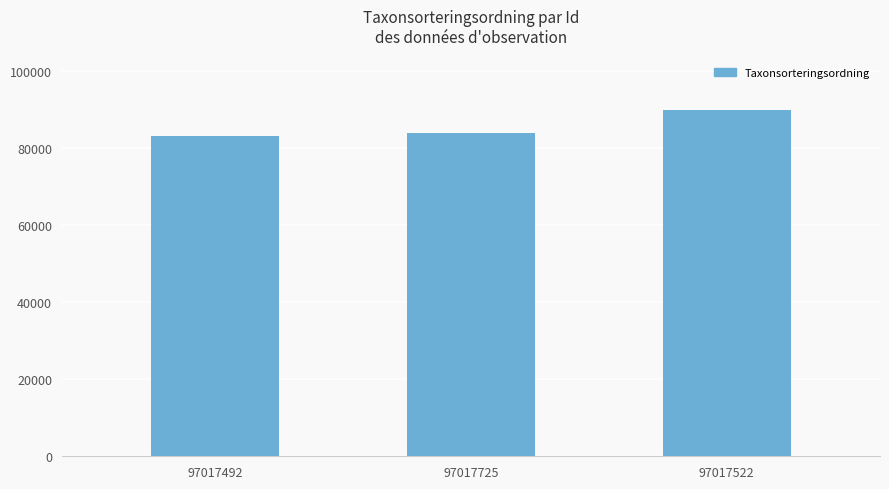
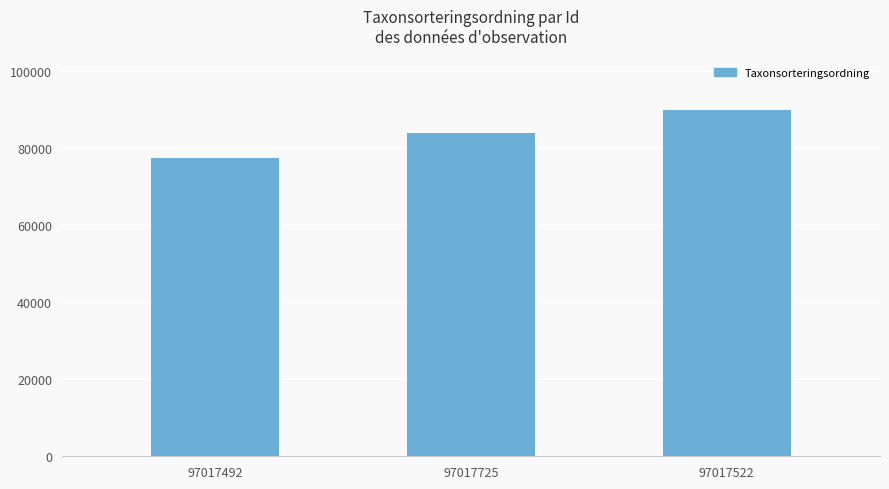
97017492: 83000 -> 78000
